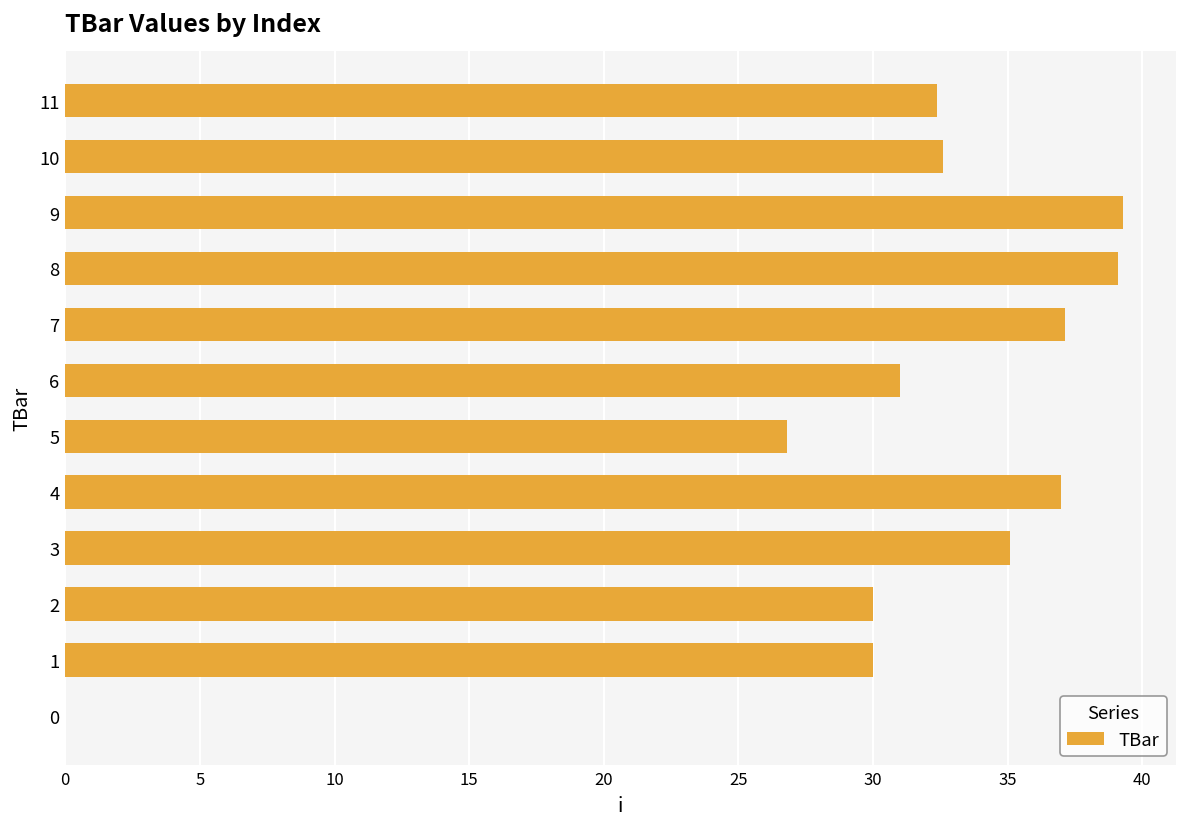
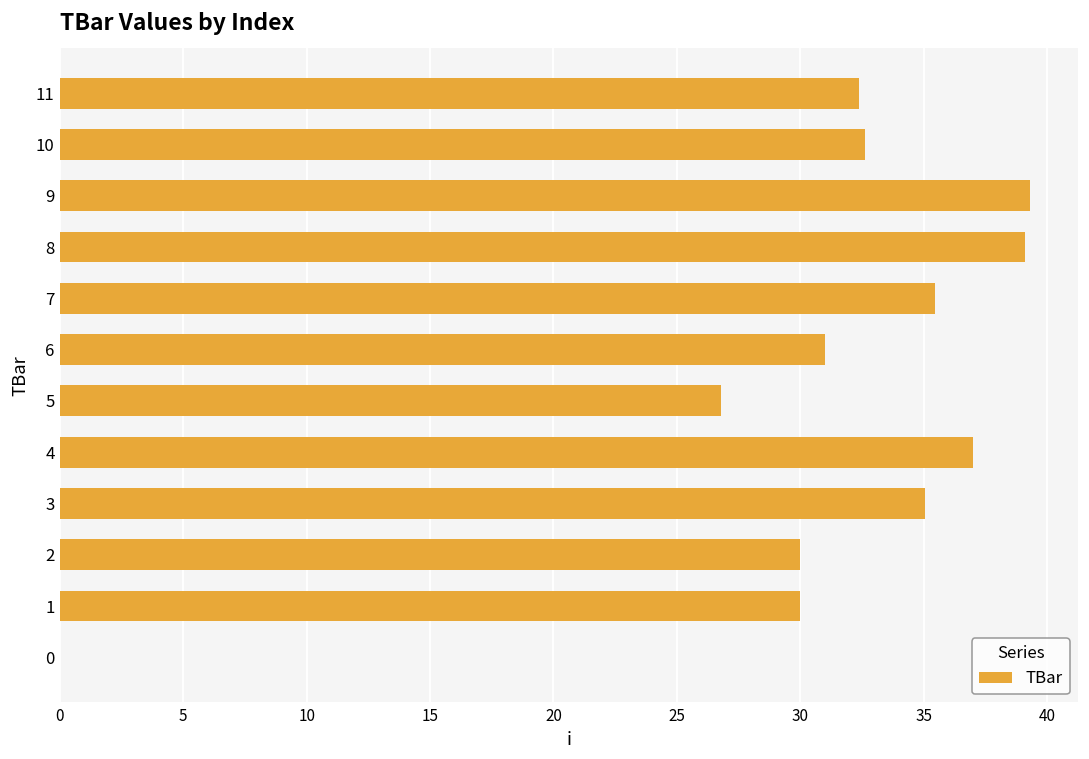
7: 37.1 -> 35.5
